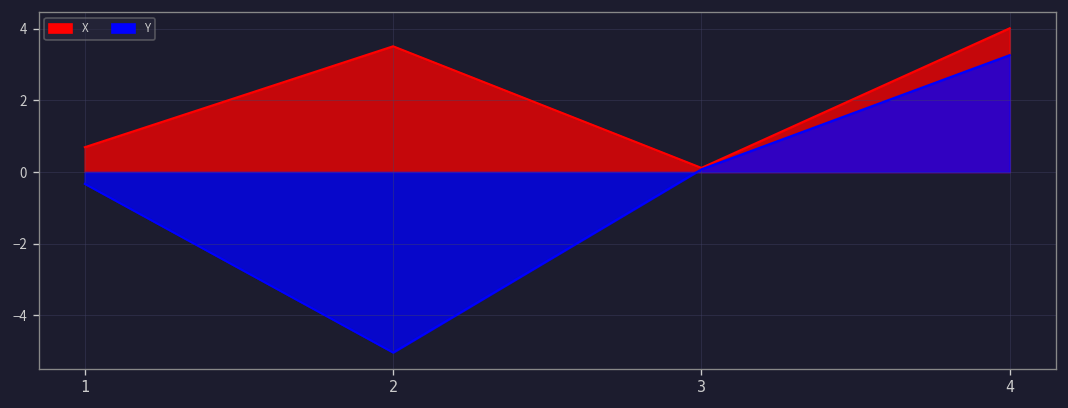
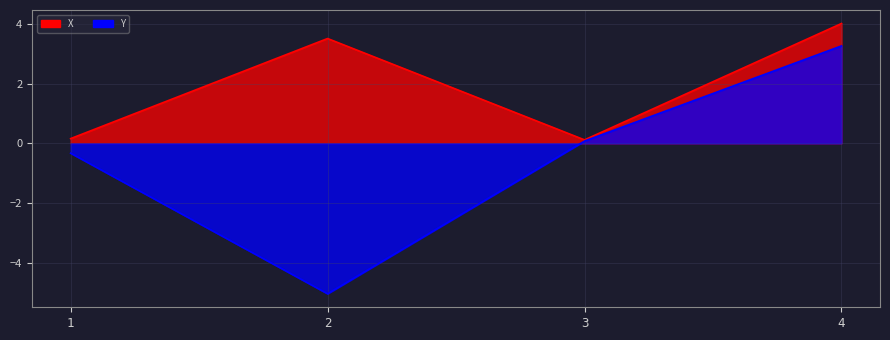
X, 1: 0.7 -> 0.2
